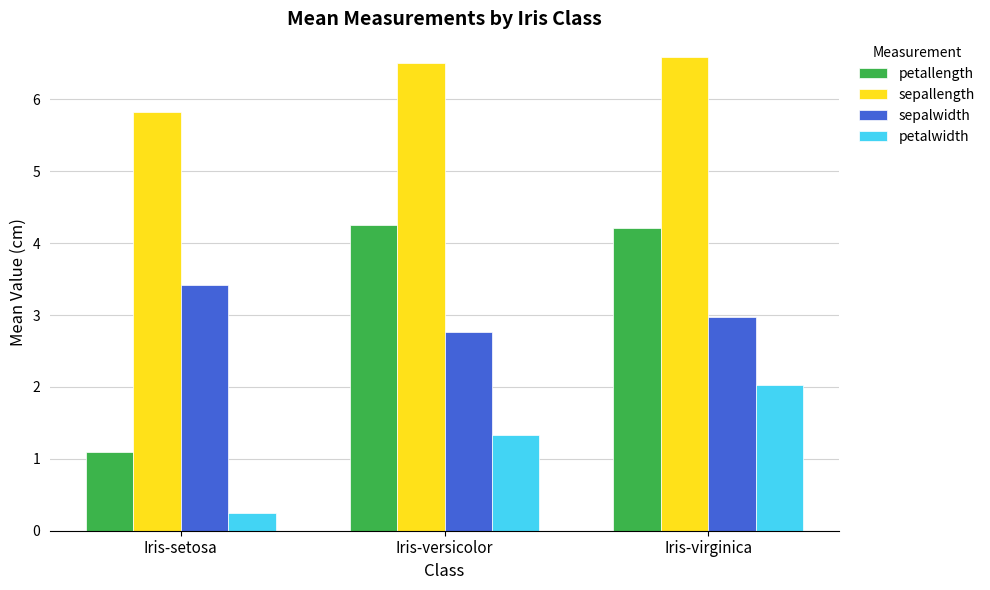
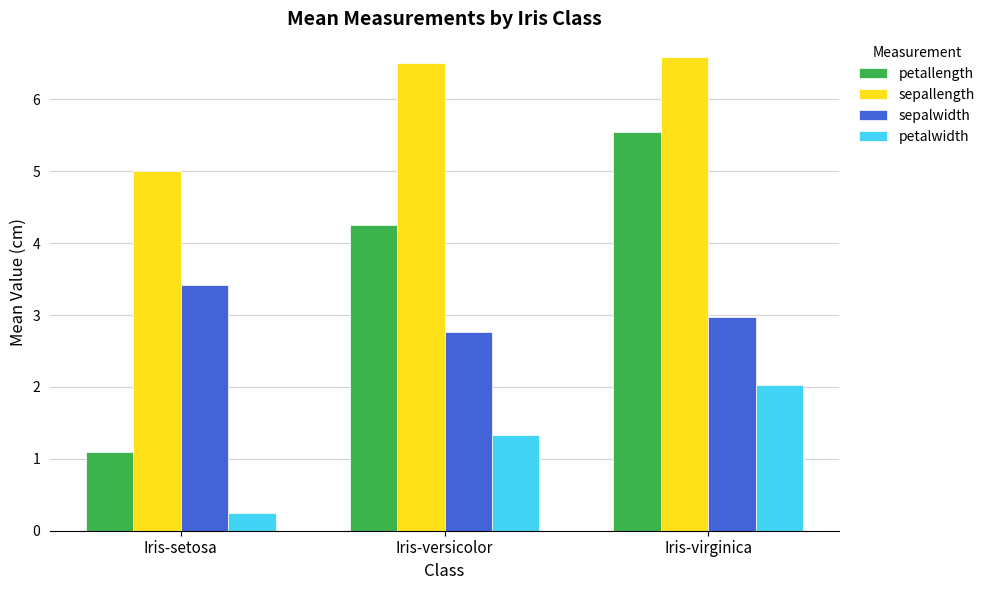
sepallength, Iris-setosa: 5.8 -> 5.0
petallength, Iris-virginica: 4.2 -> 5.6
